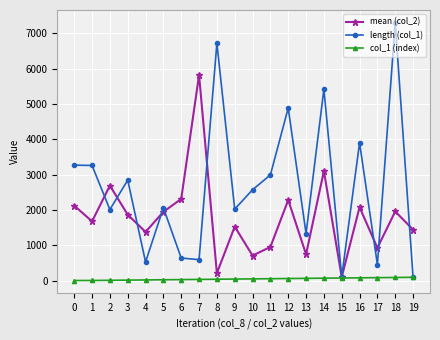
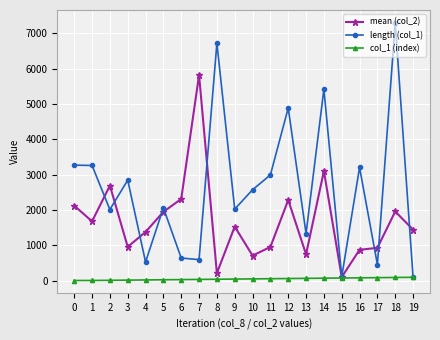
mean (col_2), 3: 1900 -> 1000
mean (col_2), 16: 2100 -> 900
length (col_1), 16: 3900 -> 3200
